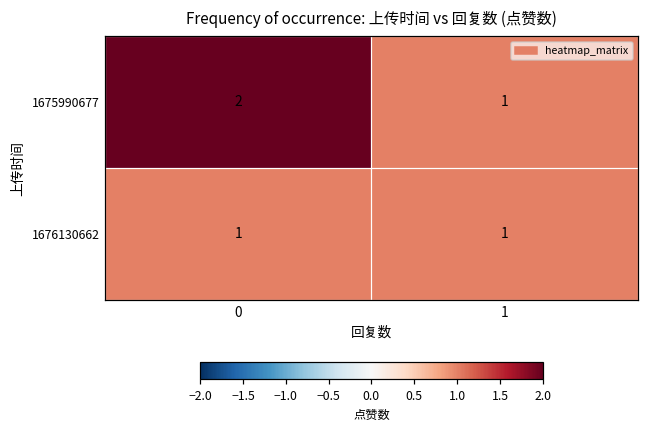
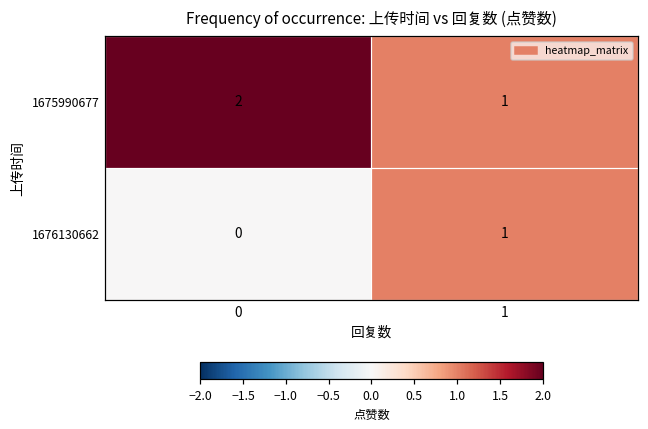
1676130662, 0: 1 -> 0
